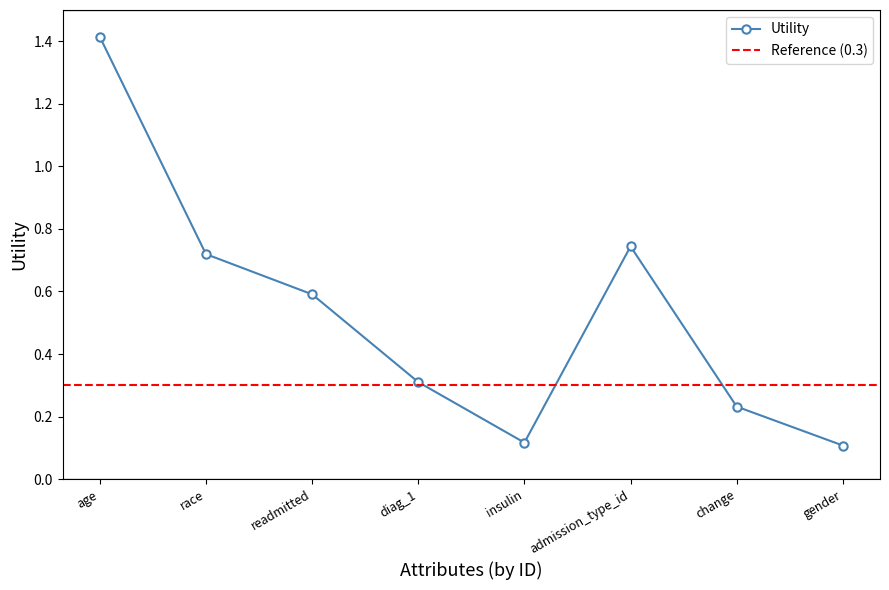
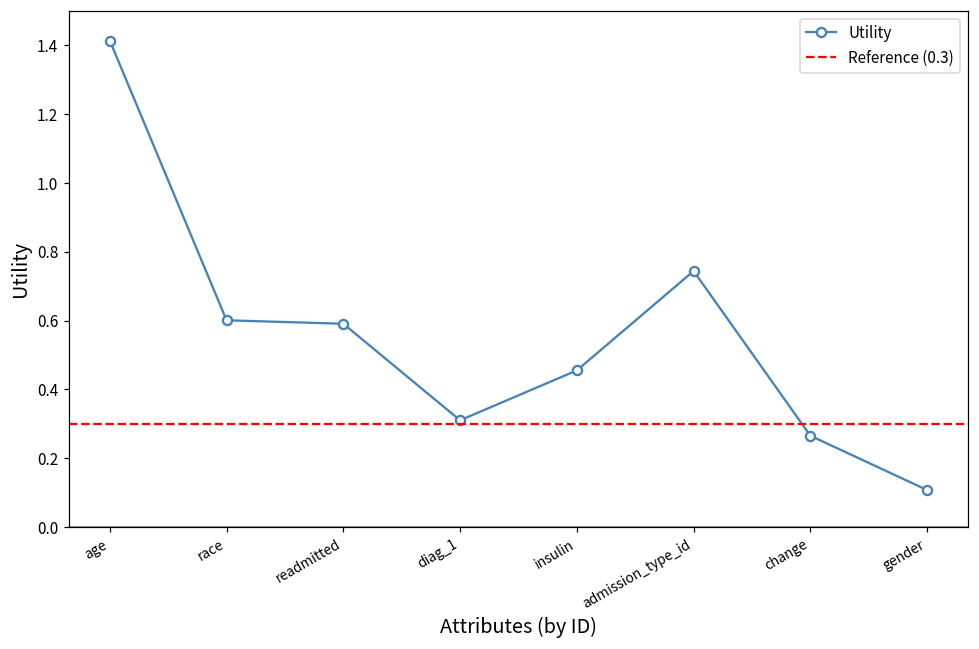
race: 0.72 -> 0.60
insulin: 0.12 -> 0.46
change: 0.23 -> 0.27
